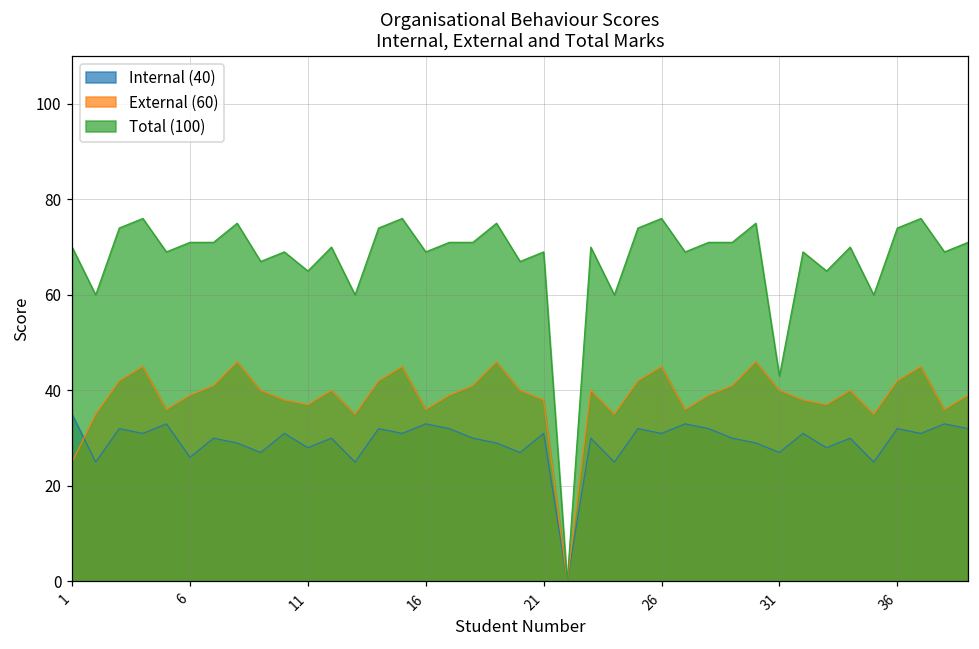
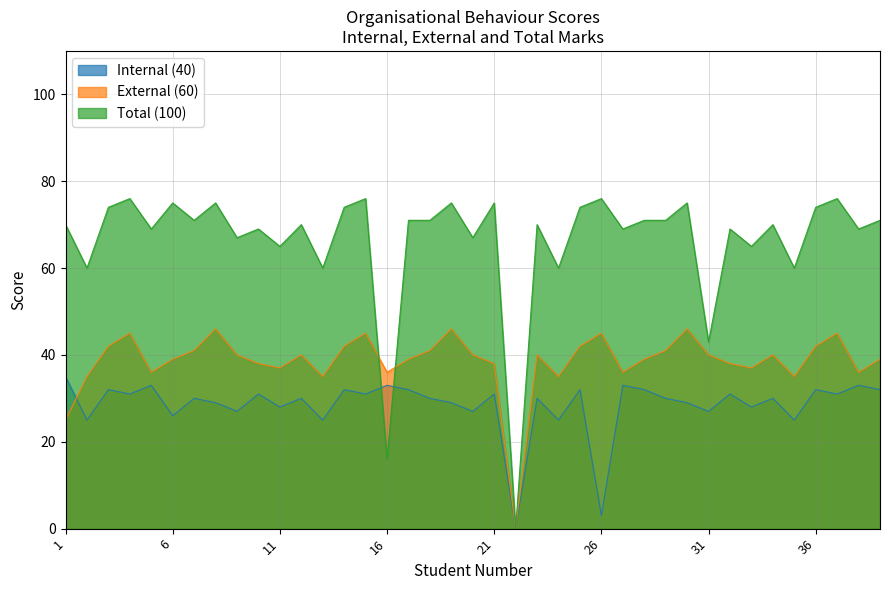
Total (100), 6: 71 -> 75
Total (100), 16: 69 -> 16
Total (100), 21: 69 -> 75
Internal (40), 26: 31 -> 3
